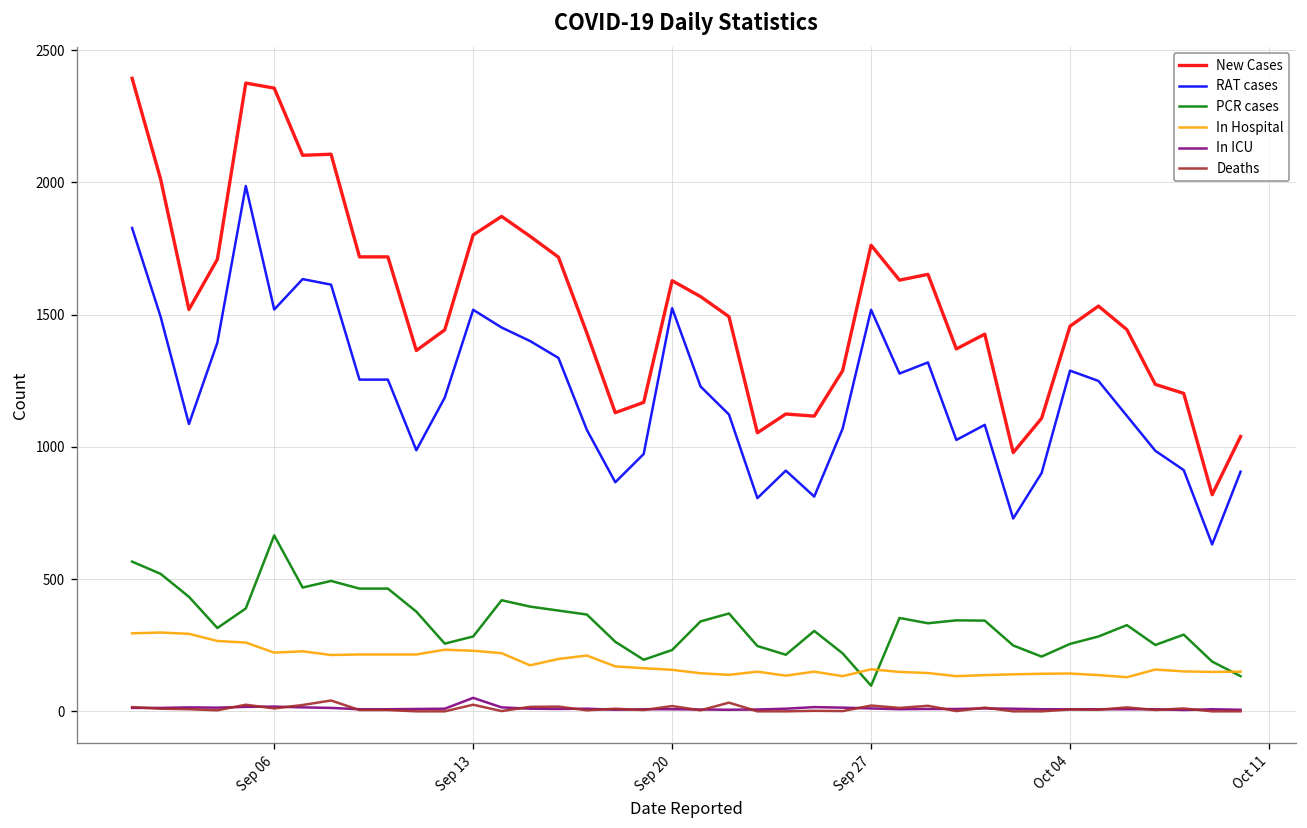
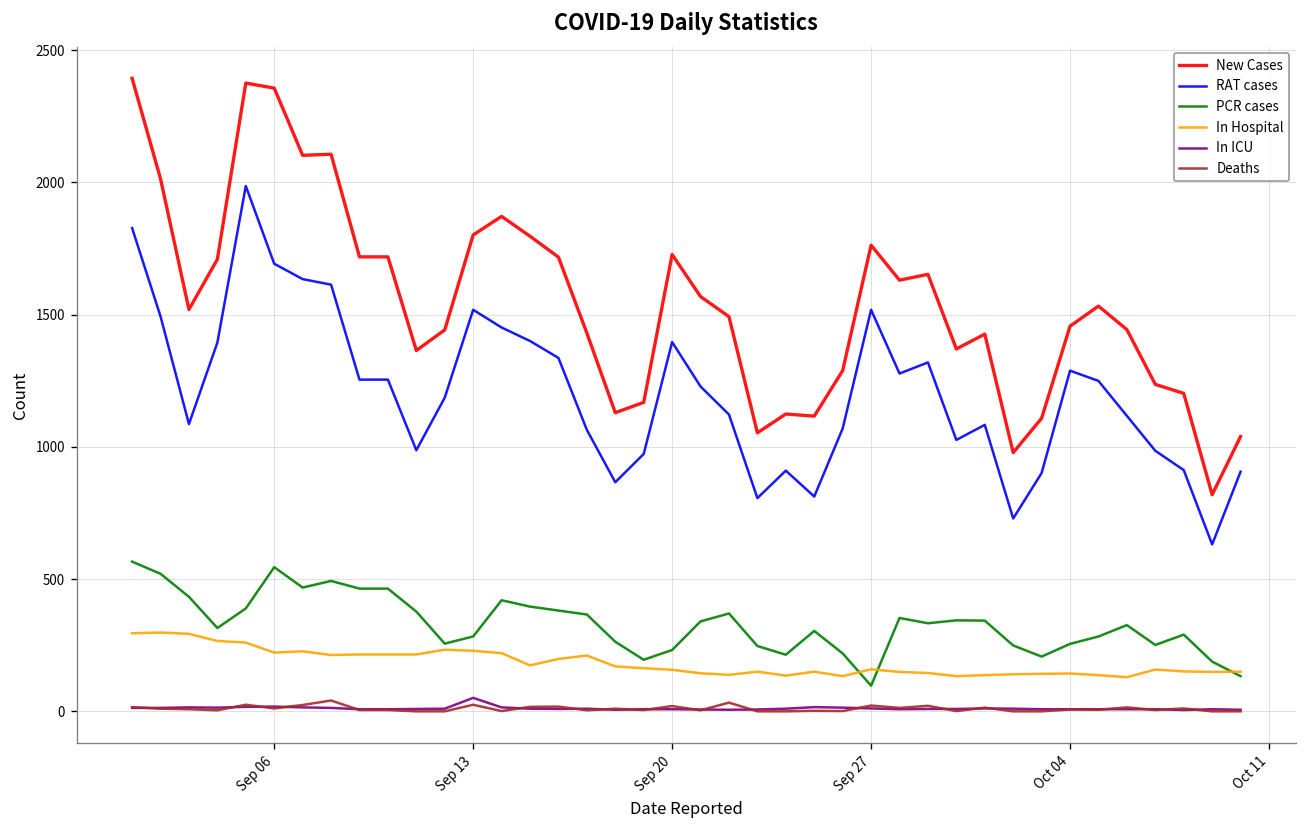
RAT cases, Sep 06: 1520 -> 1690
PCR cases, Sep 06: 670 -> 550
New Cases, Sep 20: 1630 -> 1730
RAT cases, Sep 20: 1520 -> 1400
